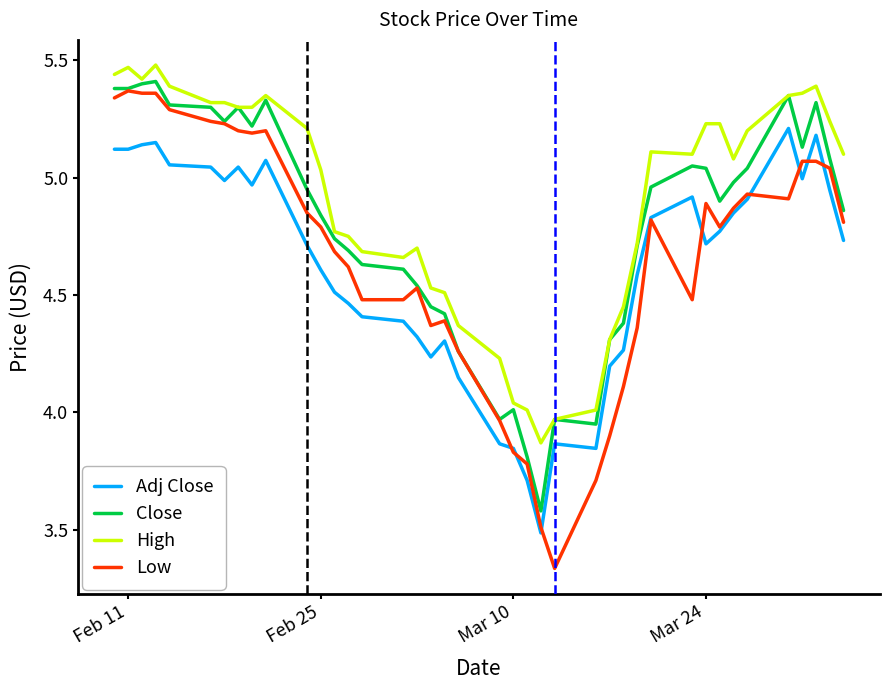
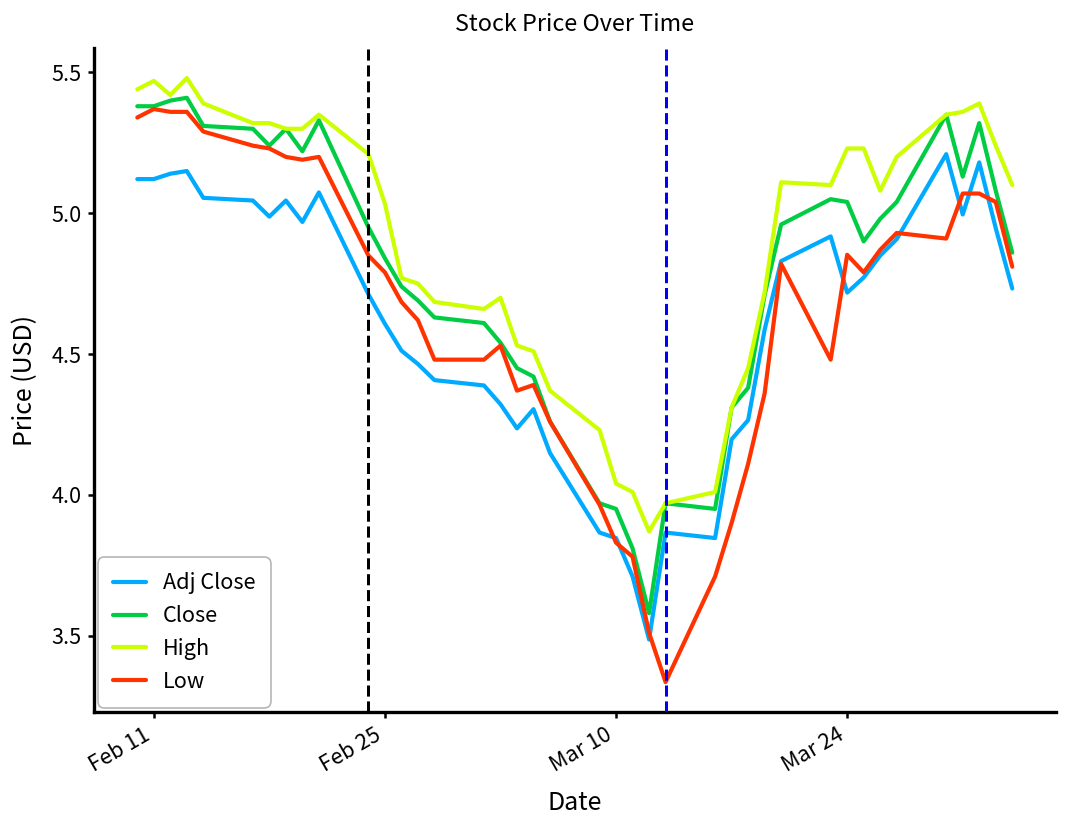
Close, Mar 10: 4.01 -> 3.95
Low, Mar 24: 4.89 -> 4.85
